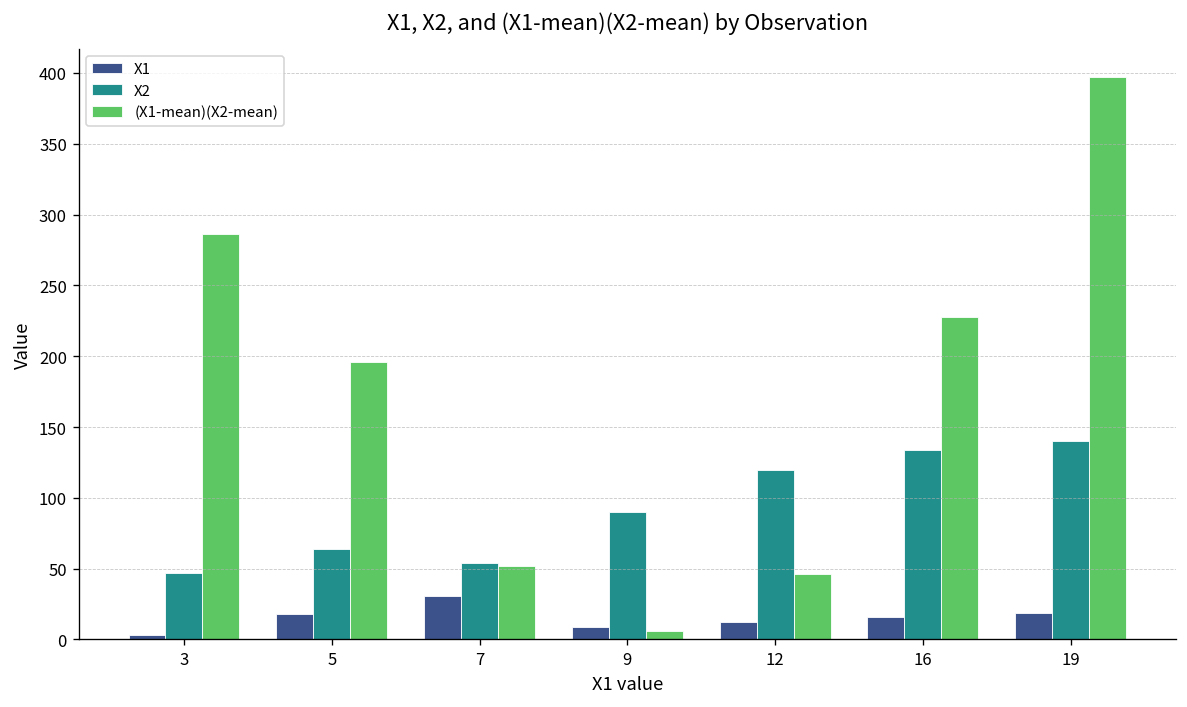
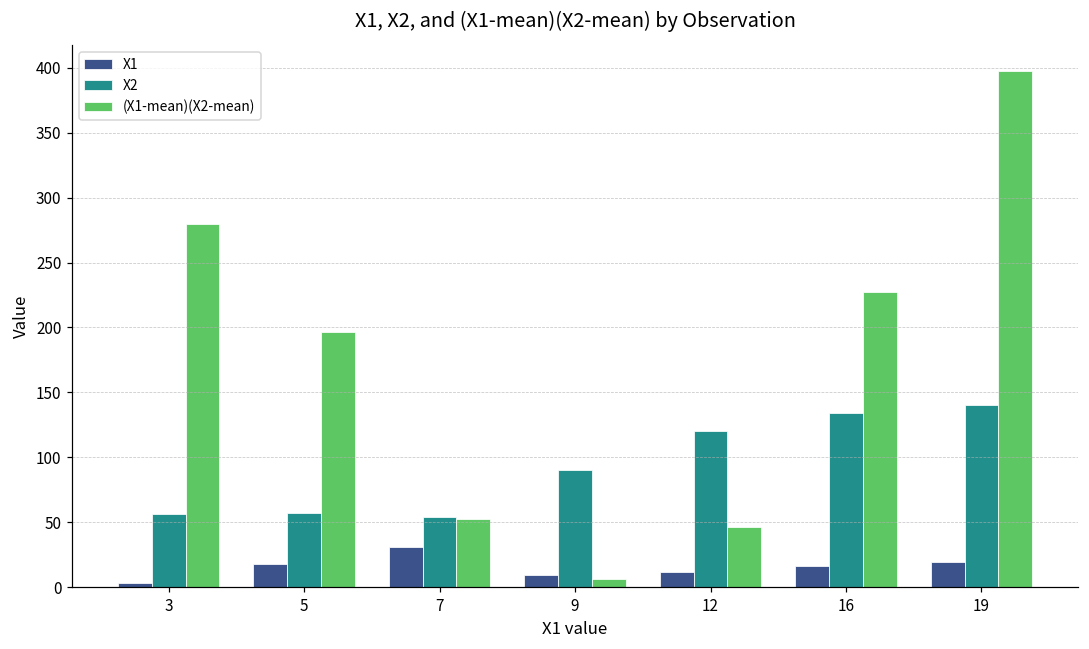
X2, 3: 47 -> 56
(X1-mean)(X2-mean), 3: 287 -> 280
X2, 5: 64 -> 57
